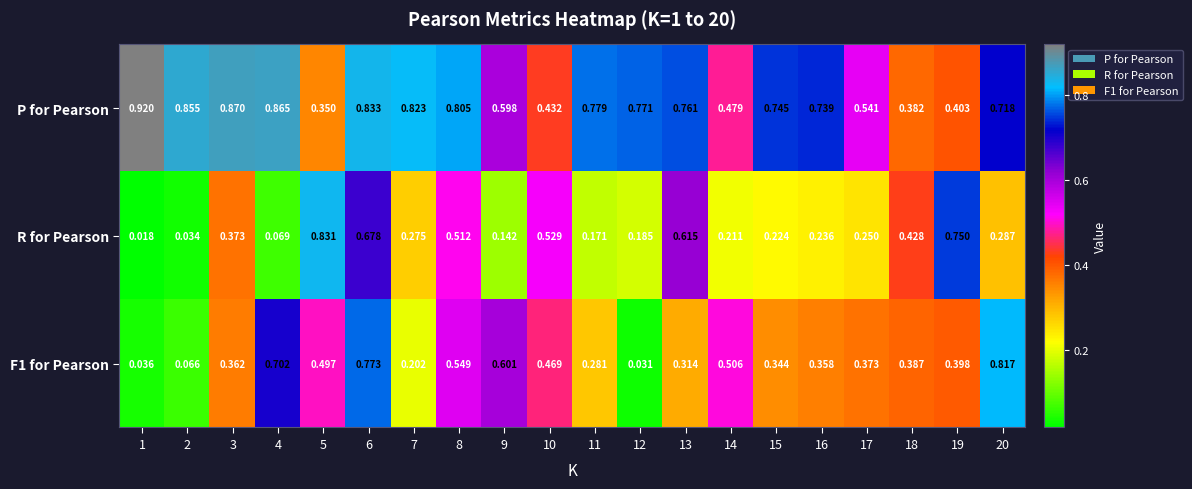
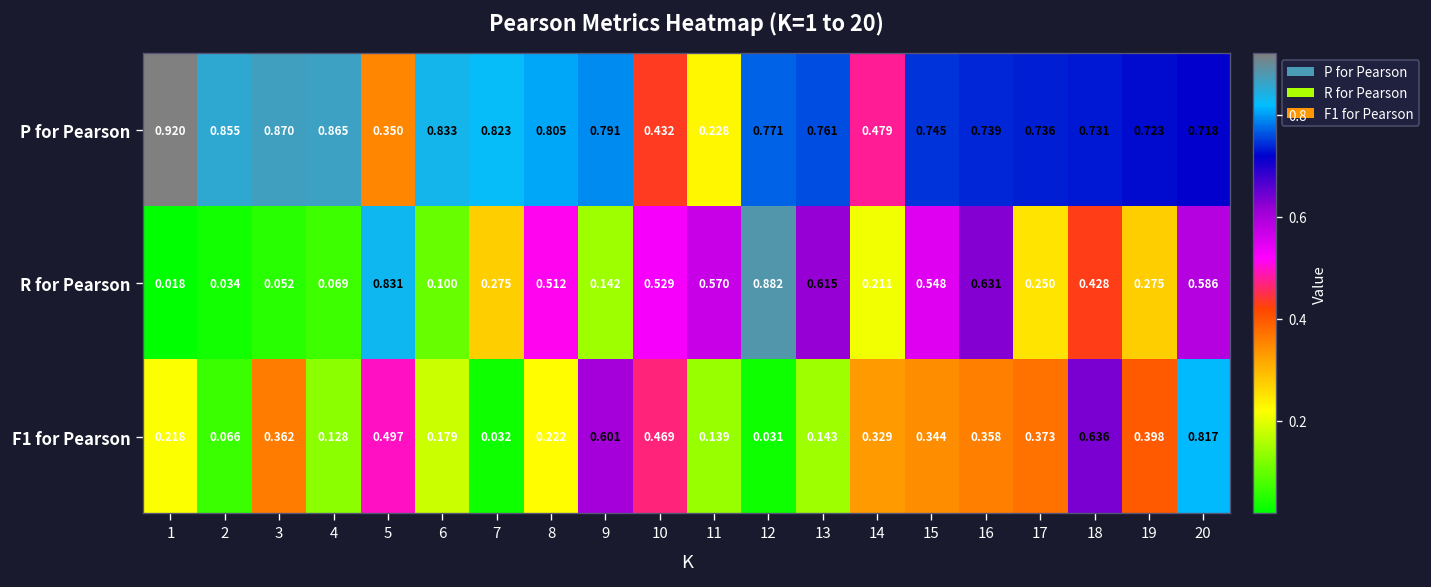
P for Pearson, 9: 0.598 -> 0.791
P for Pearson, 11: 0.779 -> 0.228
P for Pearson, 17: 0.541 -> 0.736
P for Pearson, 18: 0.382 -> 0.731
P for Pearson, 19: 0.403 -> 0.723
R for Pearson, 3: 0.373 -> 0.052
R for Pearson, 6: 0.678 -> 0.100
R for Pearson, 11: 0.171 -> 0.570
R for Pearson, 12: 0.185 -> 0.882
R for Pearson, 15: 0.224 -> 0.548
R for Pearson, 16: 0.236 -> 0.631
R for Pearson, 19: 0.750 -> 0.275
R for Pearson, 20: 0.287 -> 0.586
F1 for Pearson, 1: 0.036 -> 0.218
F1 for Pearson, 4: 0.702 -> 0.128
F1 for Pearson, 6: 0.773 -> 0.179
F1 for Pearson, 7: 0.202 -> 0.032
F1 for Pearson, 8: 0.549 -> 0.222
F1 for Pearson, 11: 0.281 -> 0.139
F1 for Pearson, 13: 0.314 -> 0.143
F1 for Pearson, 14: 0.506 -> 0.329
F1 for Pearson, 18: 0.387 -> 0.636
